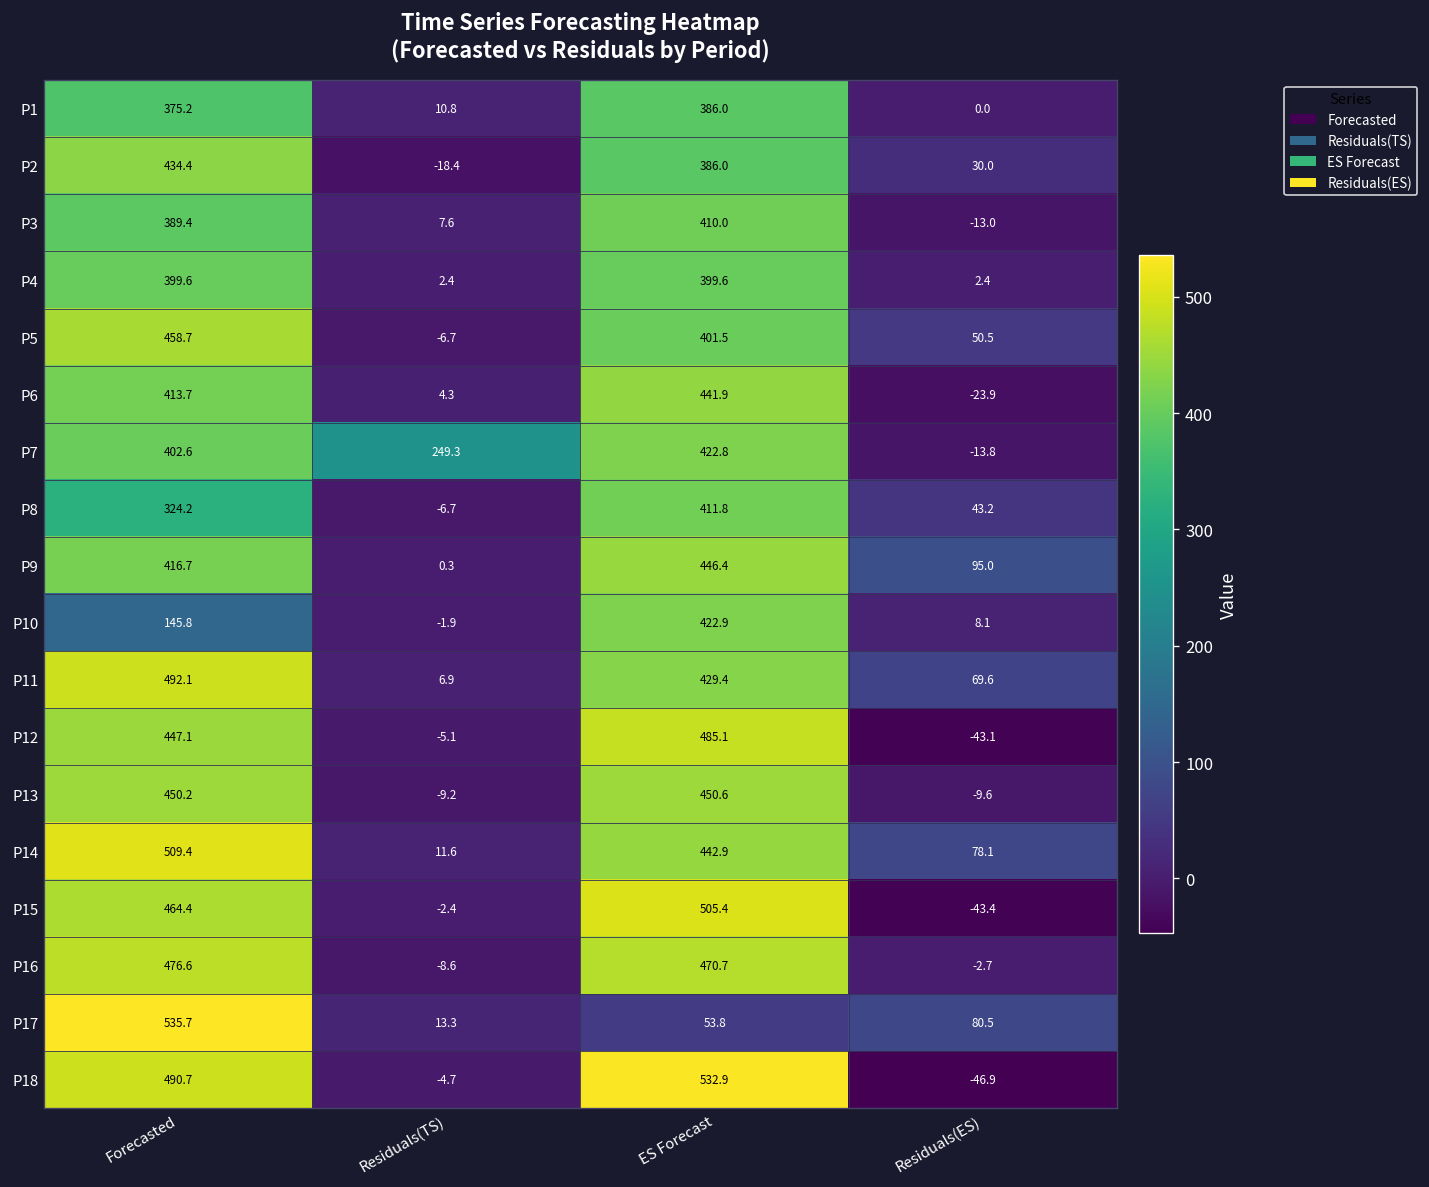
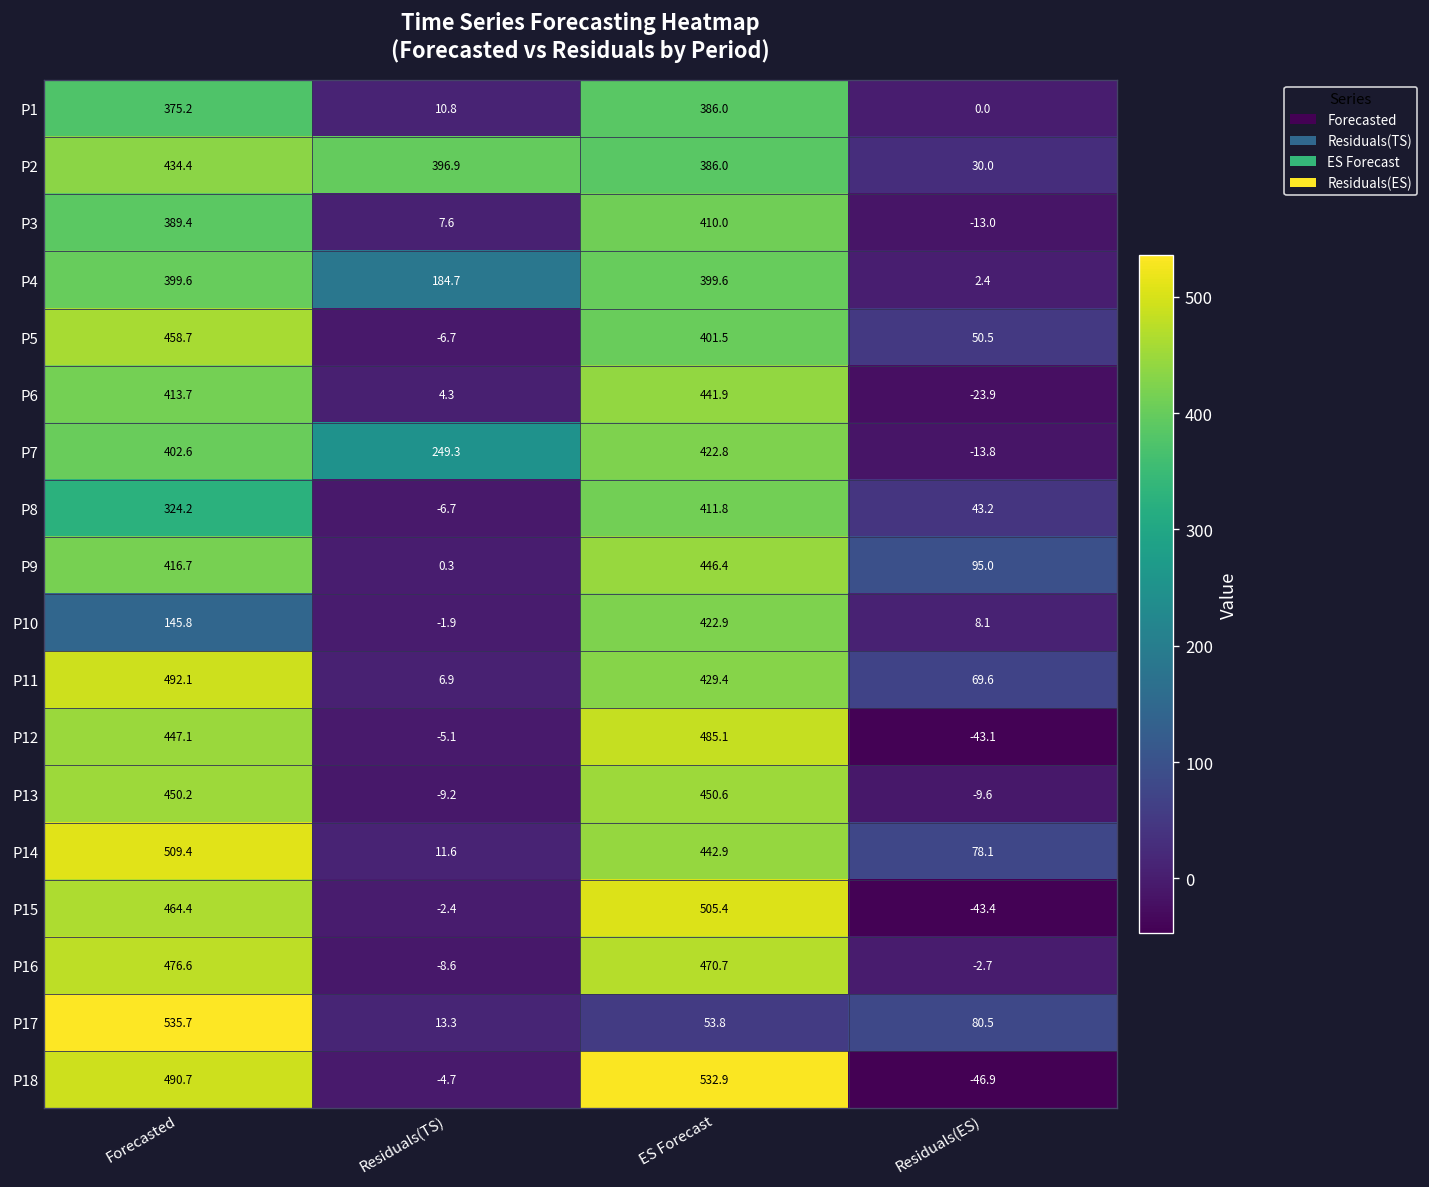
P2, Residuals(TS): -18.4 -> 396.9
P4, Residuals(TS): 2.4 -> 184.7
